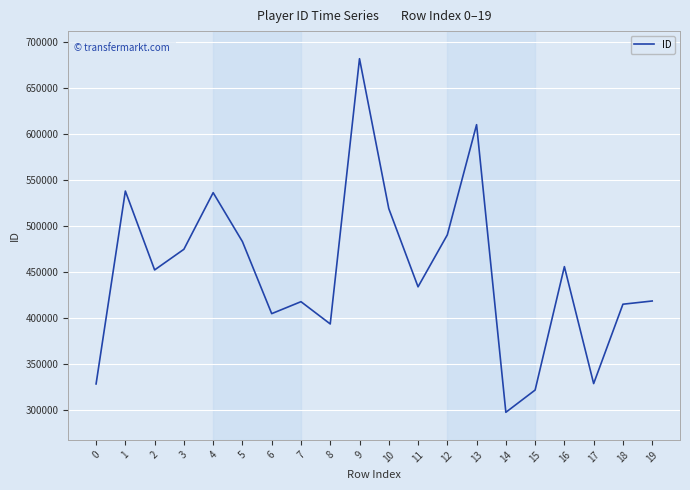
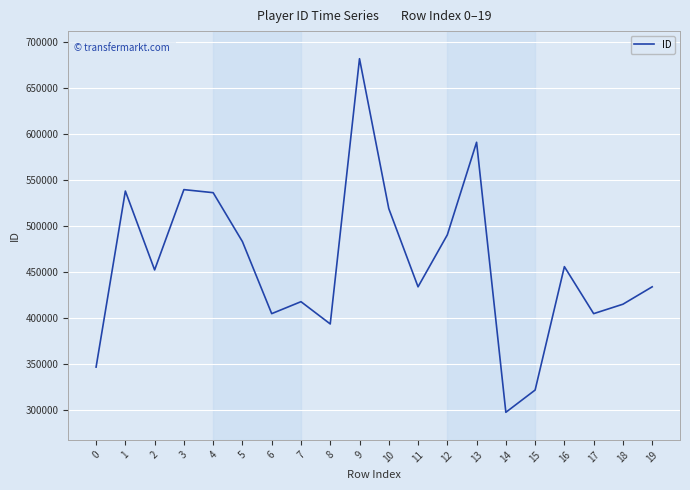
0: 330000 -> 350000
3: 470000 -> 540000
13: 610000 -> 590000
17: 330000 -> 400000
19: 420000 -> 430000
